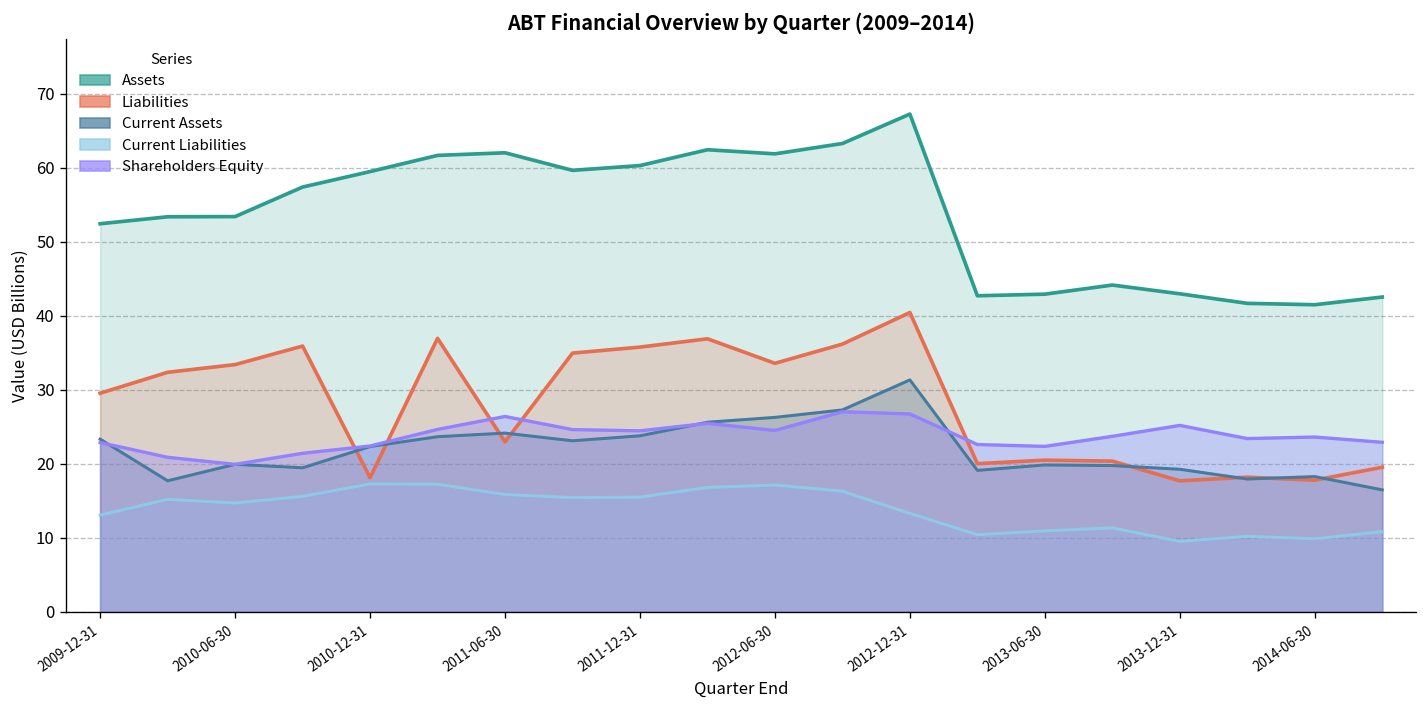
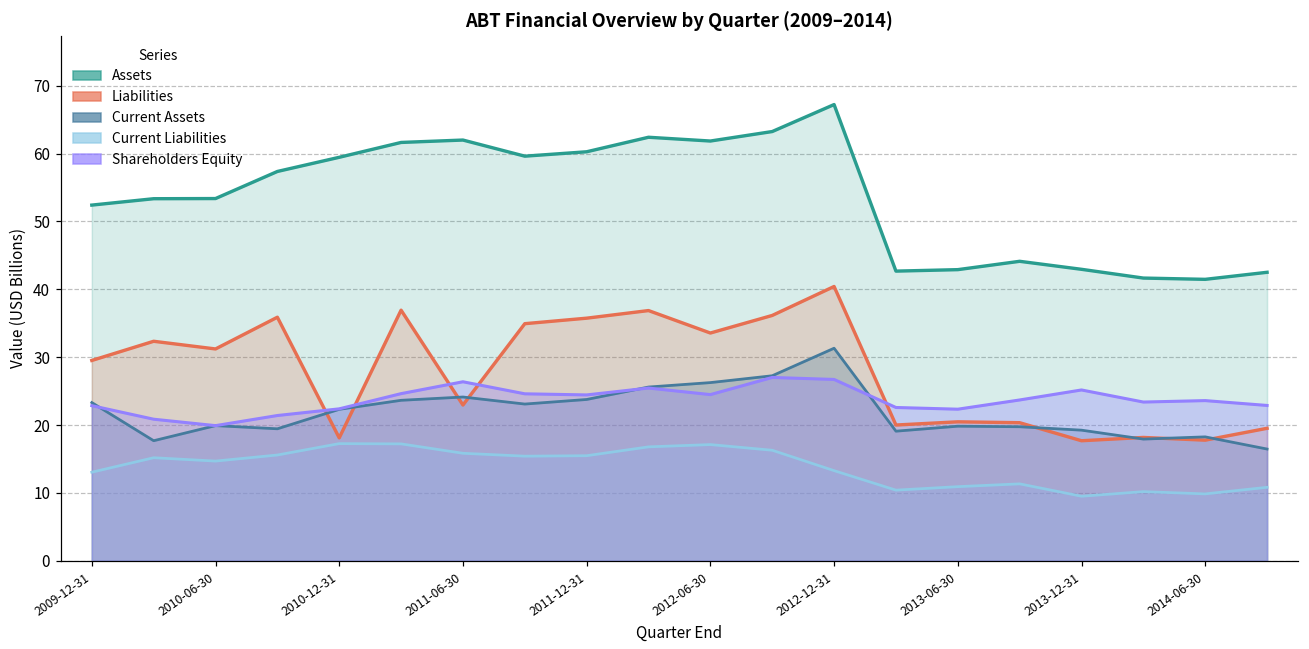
Liabilities, 2010-06-30: 33 -> 31
